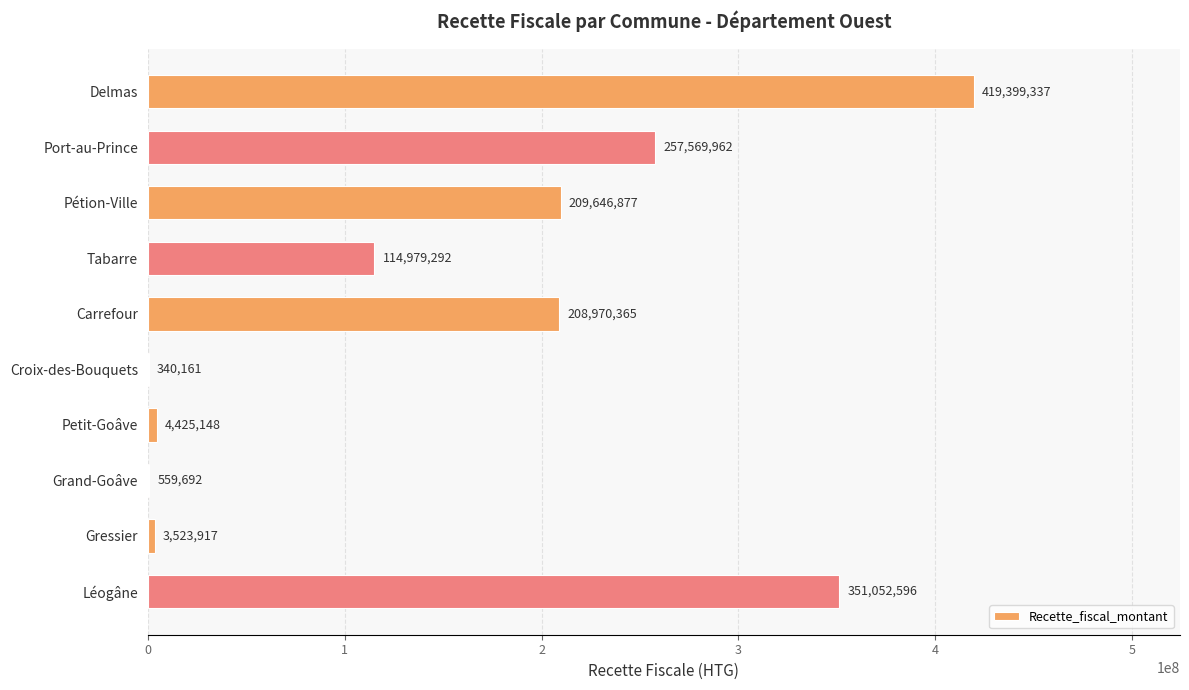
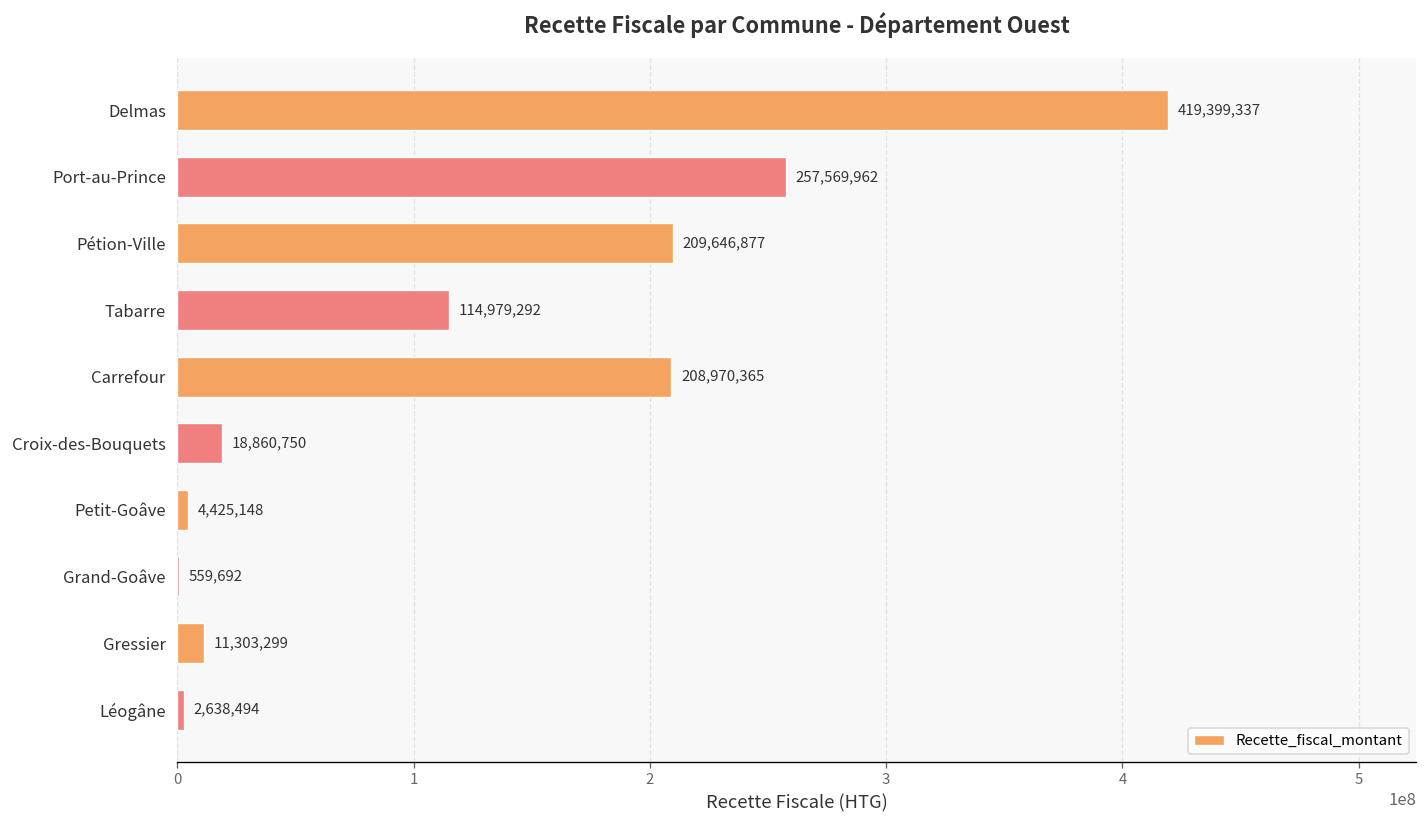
Croix-des-Bouquets: 340,161 -> 18,860,750
Gressier: 3,523,917 -> 11,303,299
Léogâne: 351,052,596 -> 2,638,494
